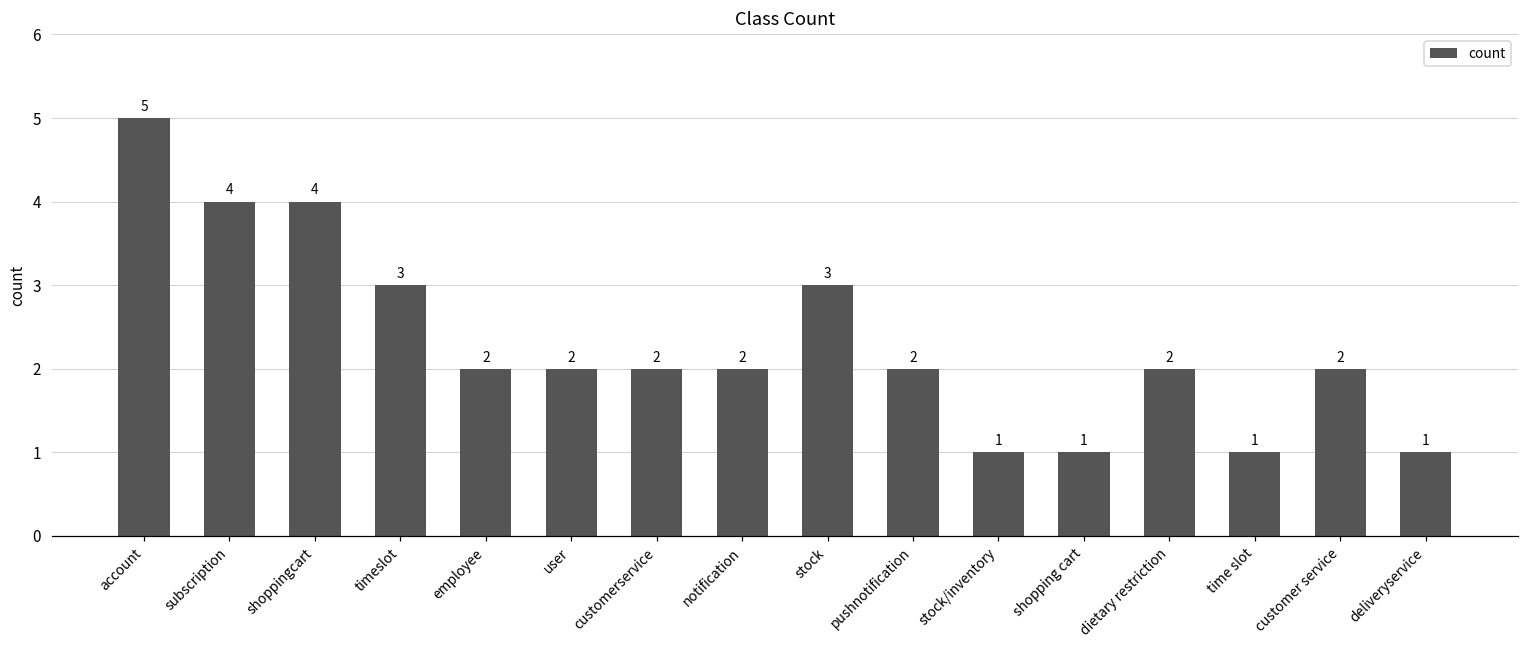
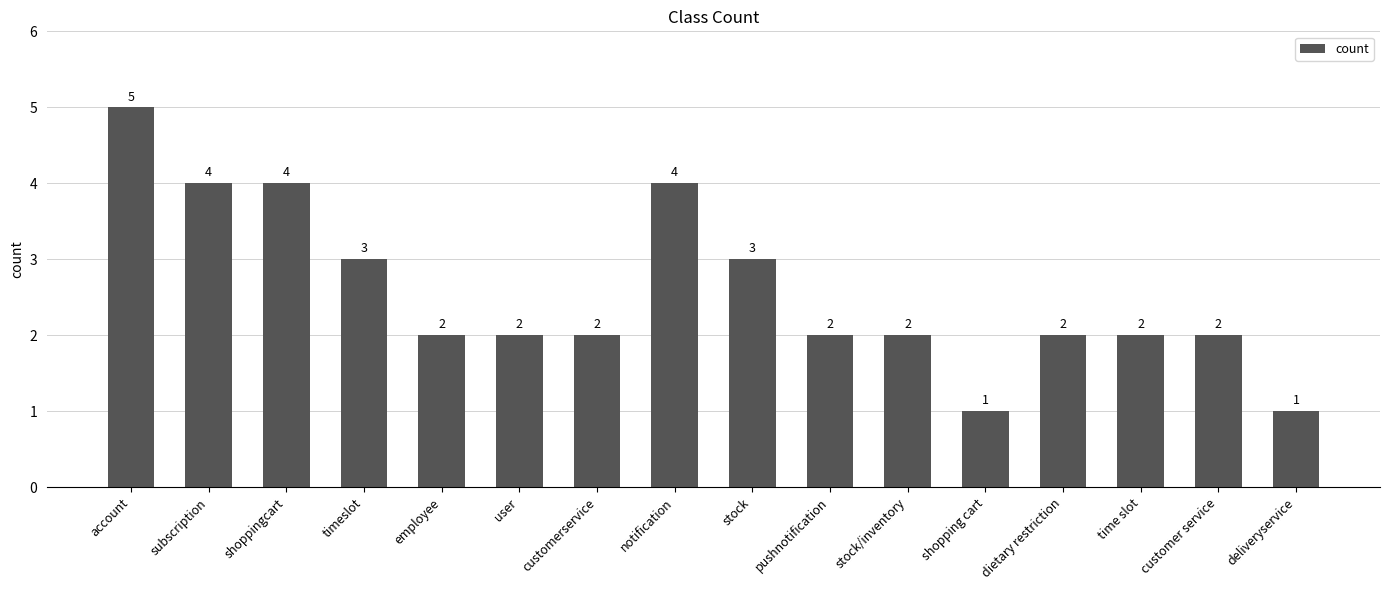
notification: 2 -> 4
stock/inventory: 1 -> 2
time slot: 1 -> 2
